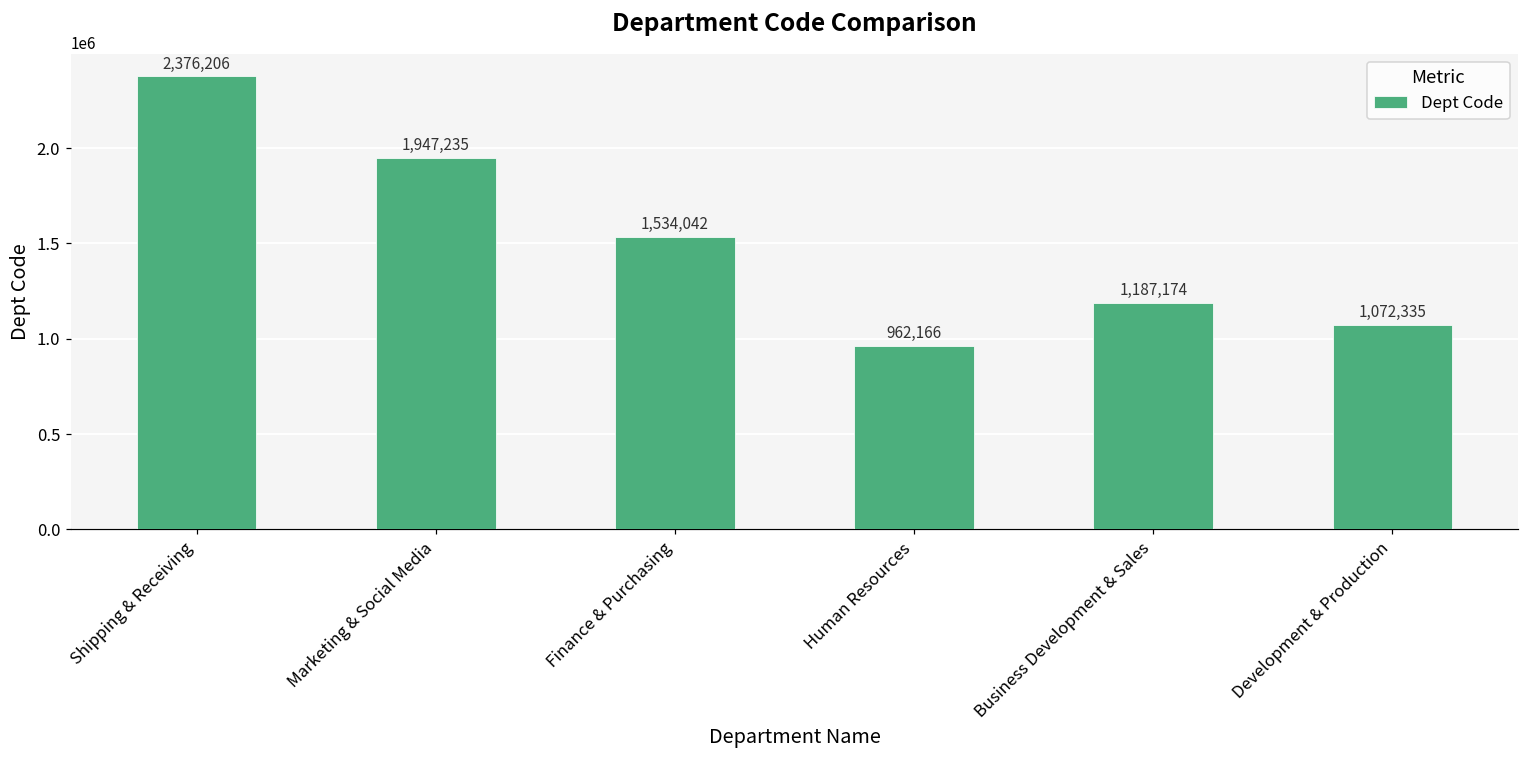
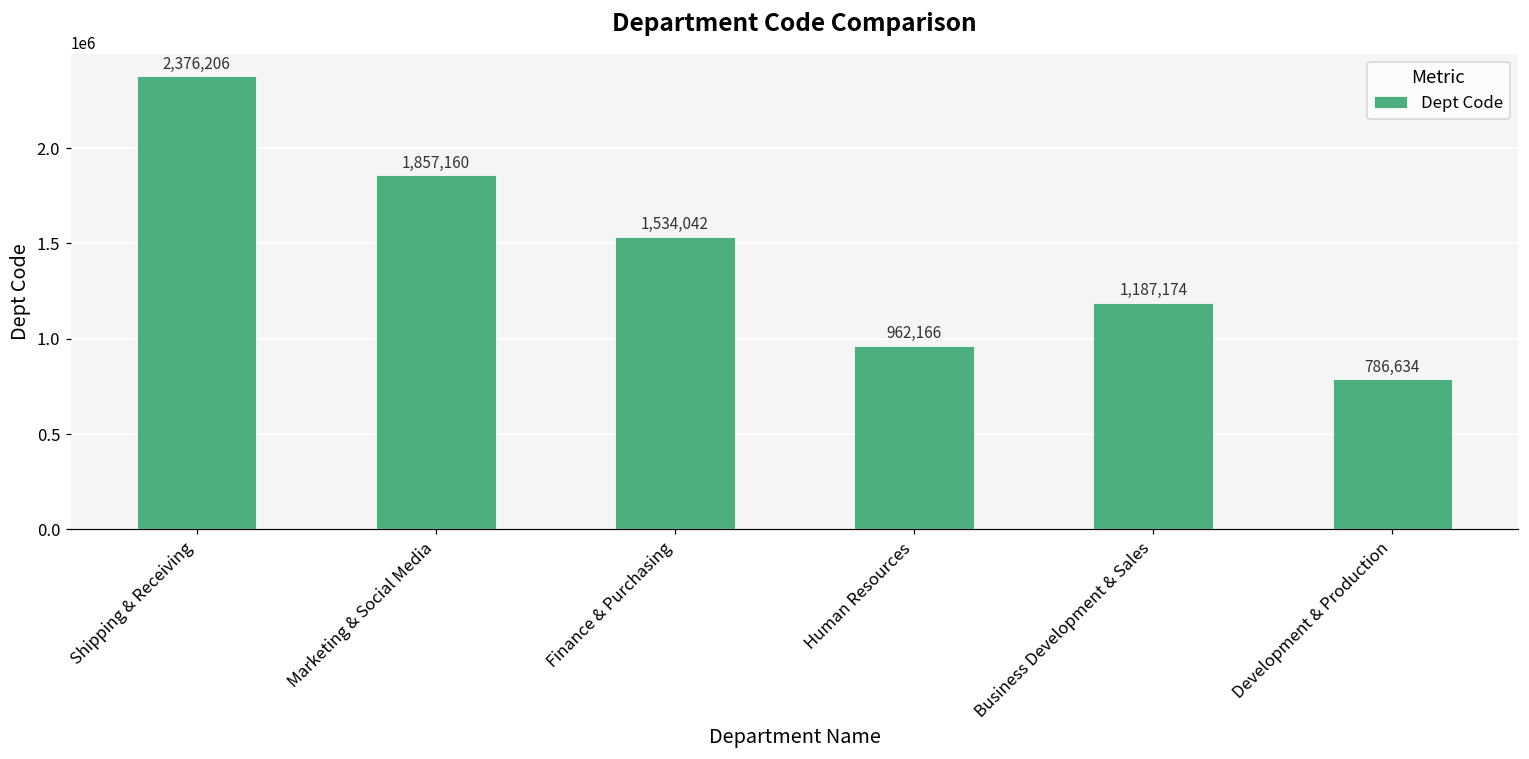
Marketing & Social Media: 1,947,235 -> 1,857,160
Development & Production: 1,072,335 -> 786,634
